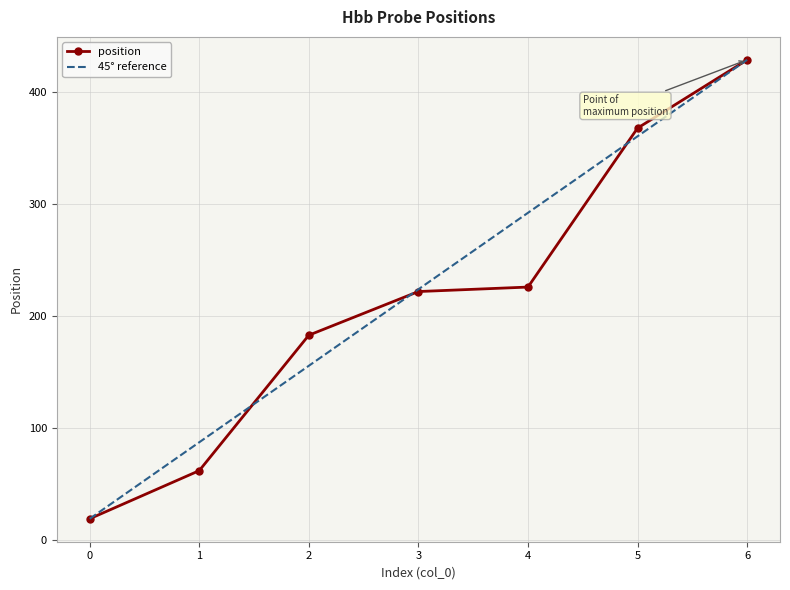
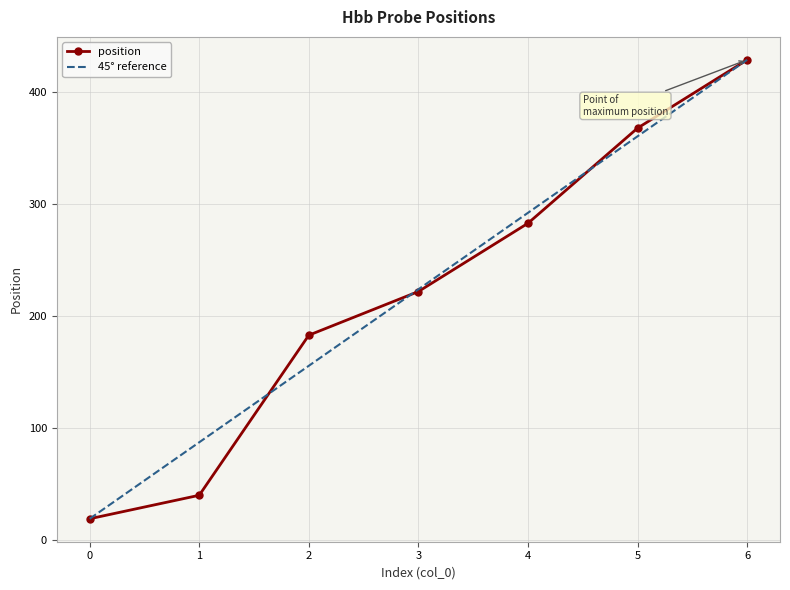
position, 1: 62 -> 40
position, 4: 226 -> 283
